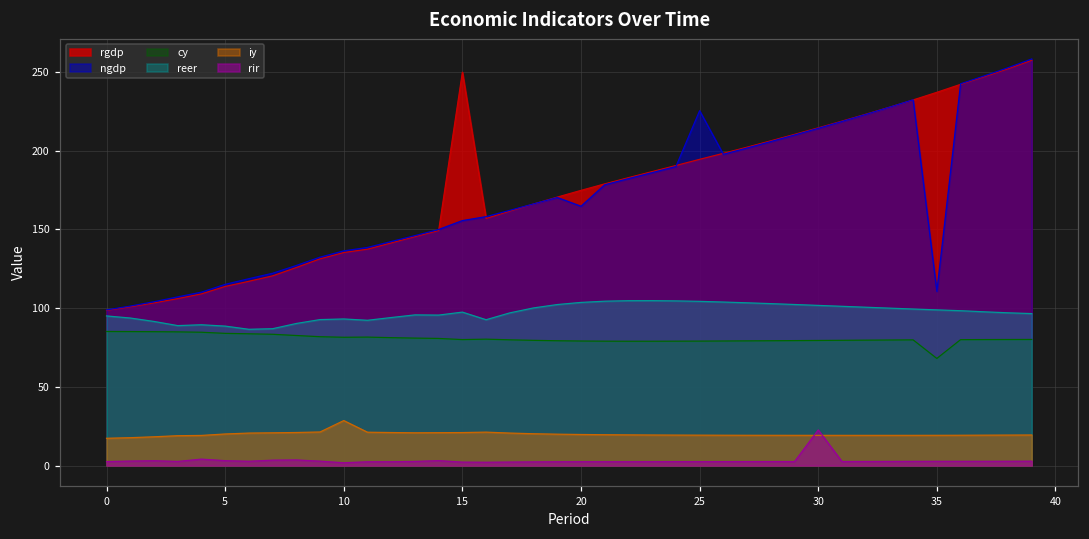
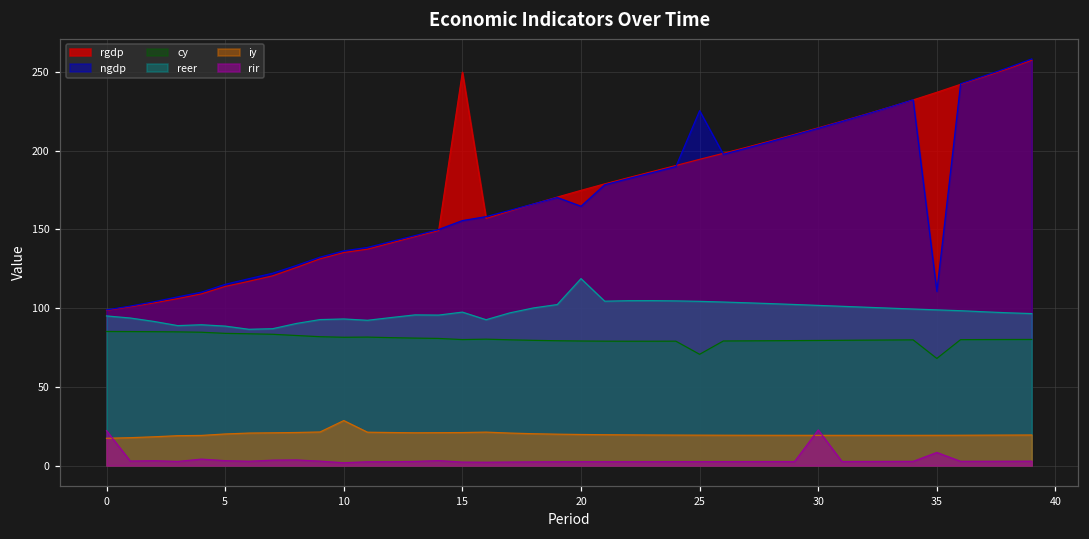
rir, 0: 3 -> 22
reer, 20: 104 -> 119
cy, 25: 79 -> 71
rir, 35: 3 -> 8
